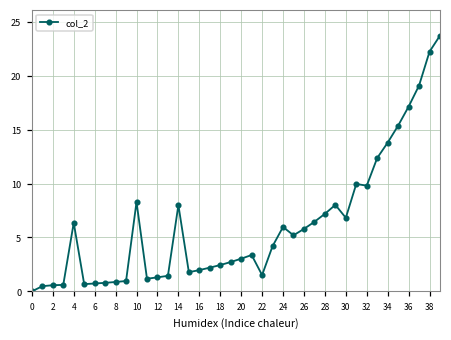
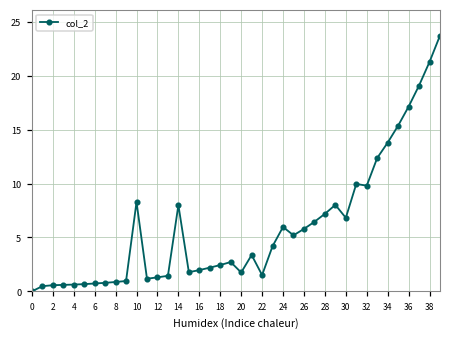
4: 6 -> 1
20: 3 -> 2
38: 22 -> 21
